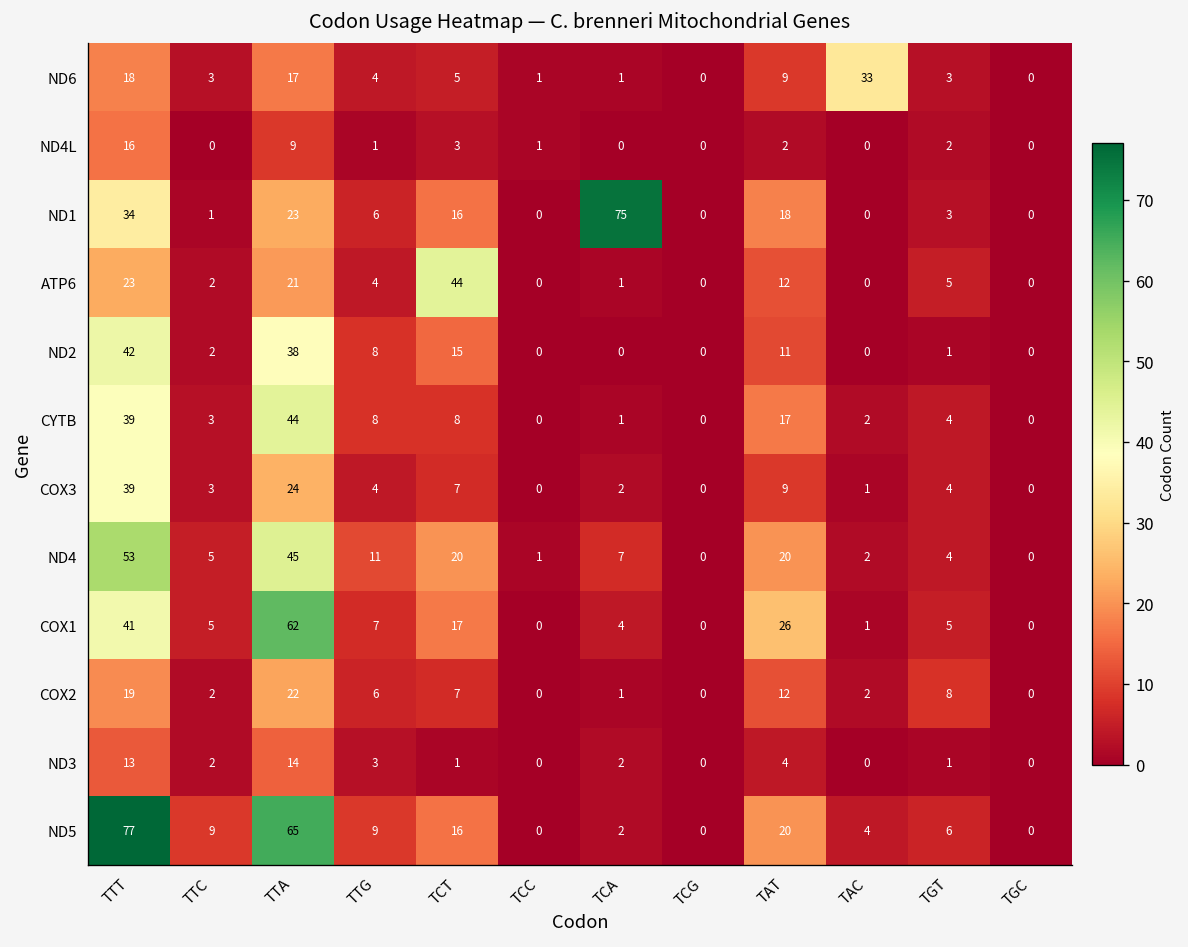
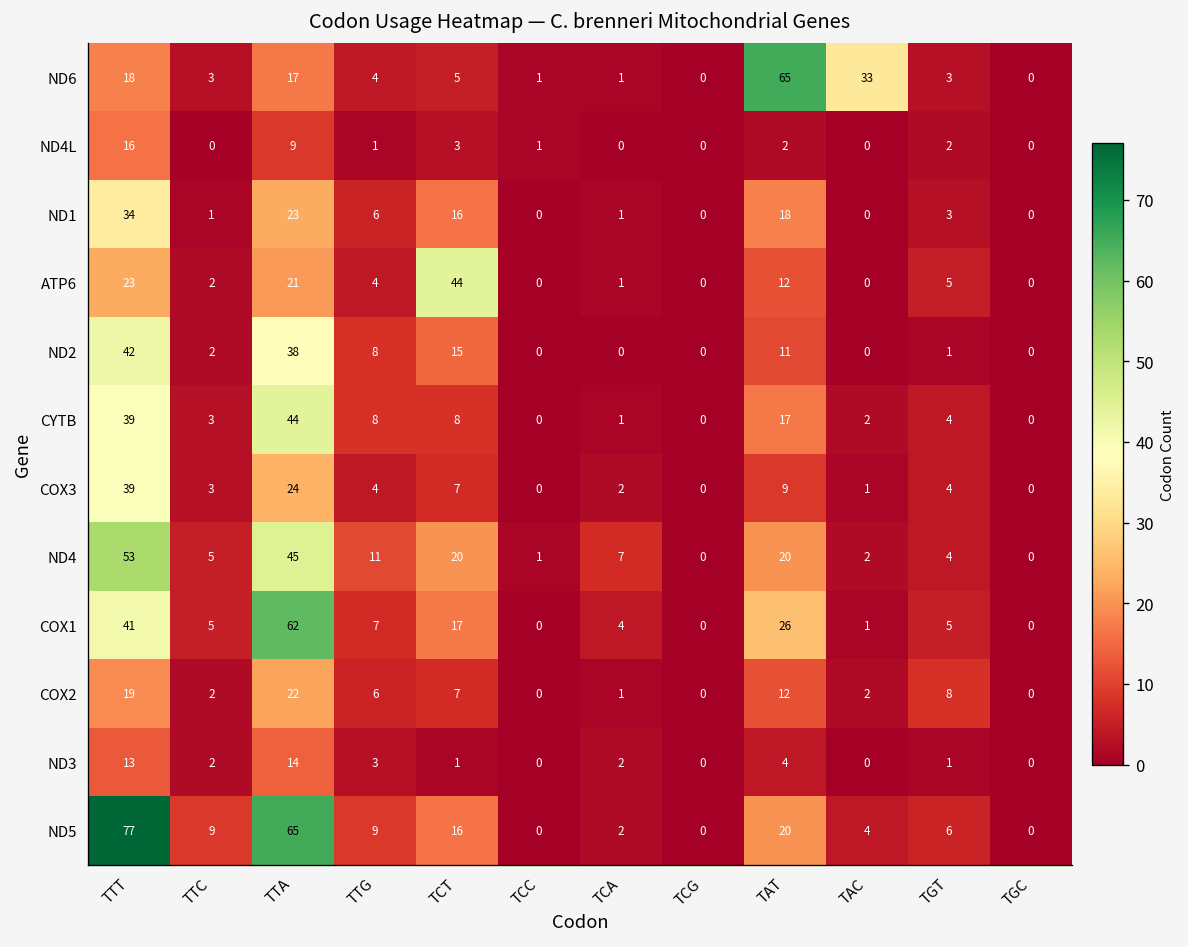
ND6, TAT: 9 -> 65
ND1, TCA: 75 -> 1
